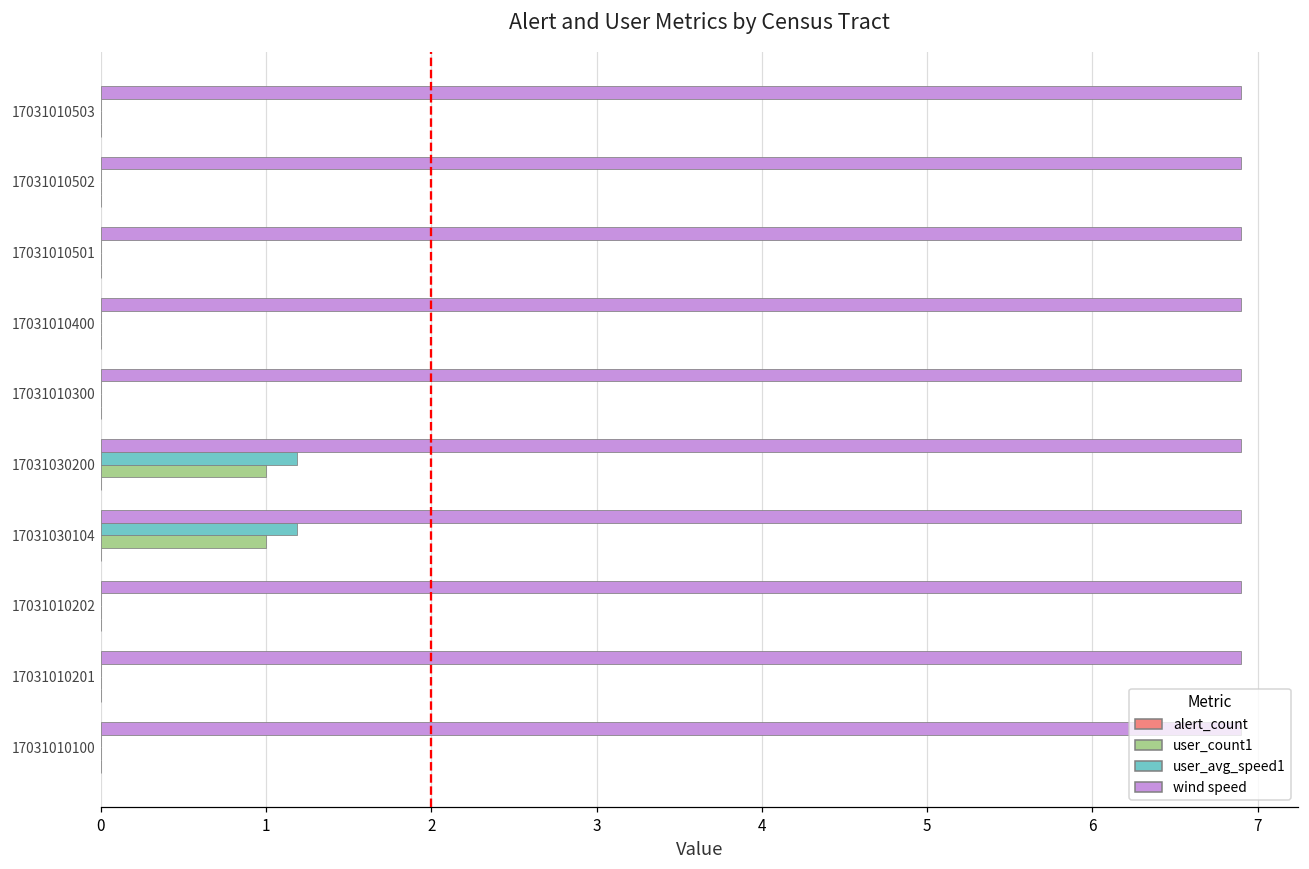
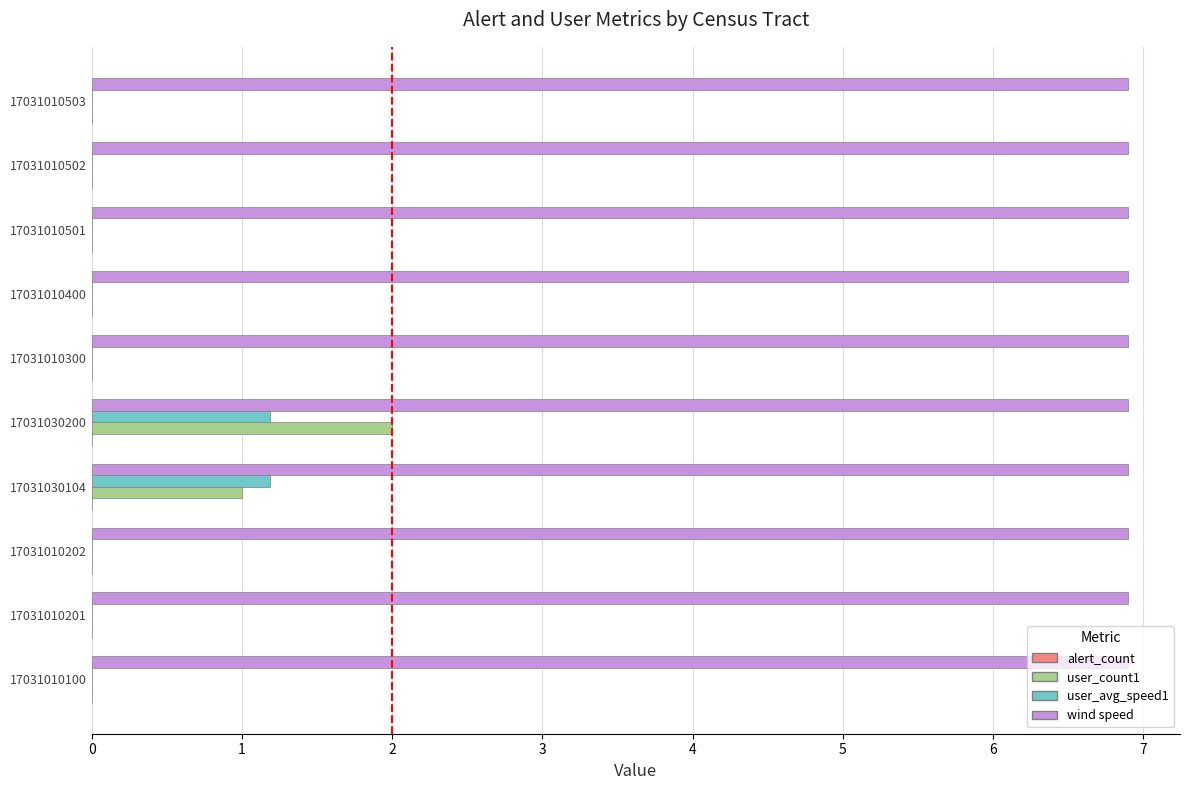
user_count1, 17031030200: 1 -> 2
